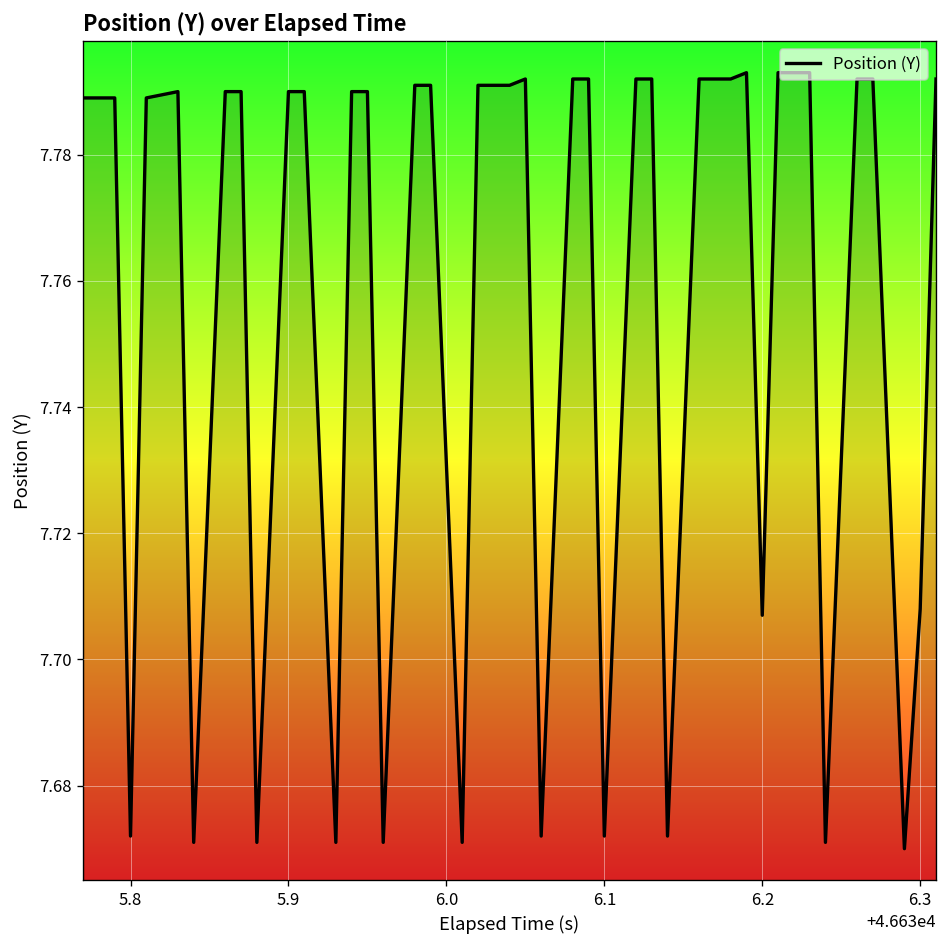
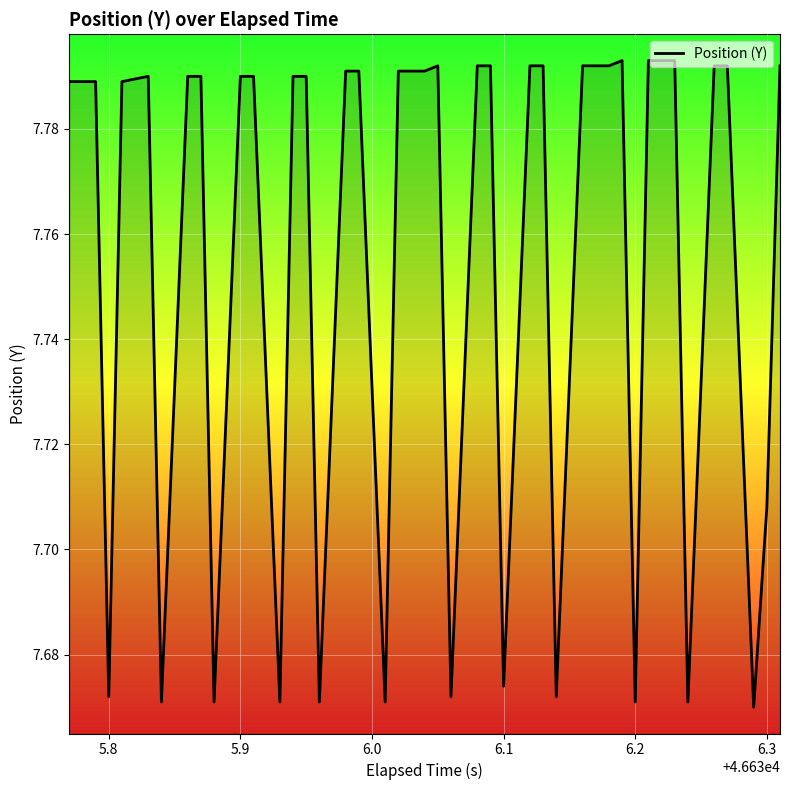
6.1: 7.672 -> 7.674
6.2: 7.707 -> 7.671
